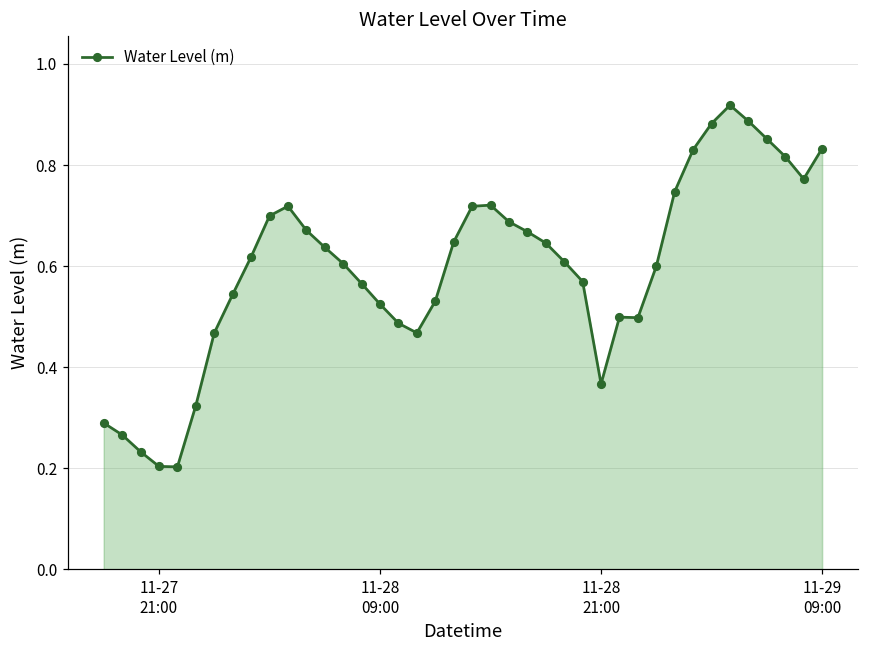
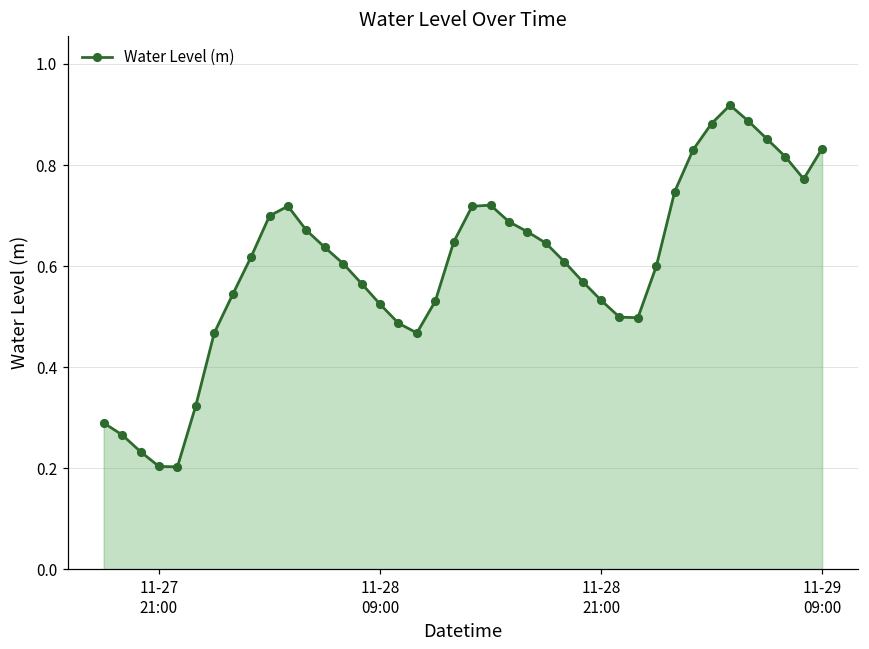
11-28 21:00: 0.37 -> 0.53
